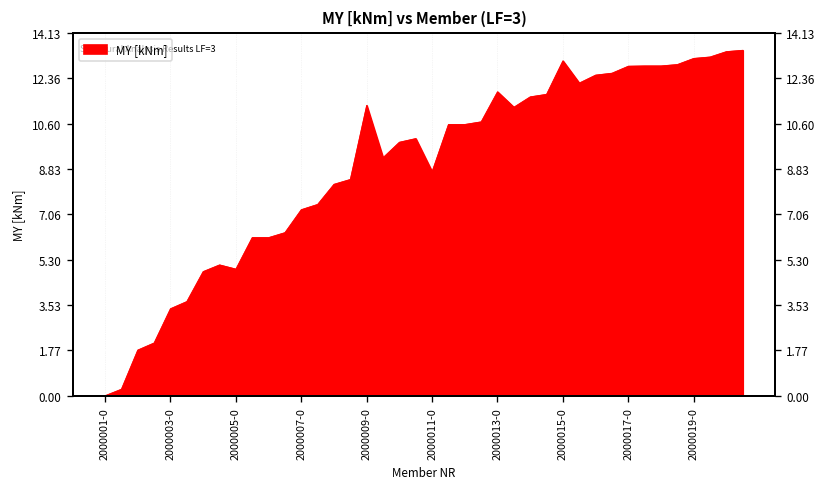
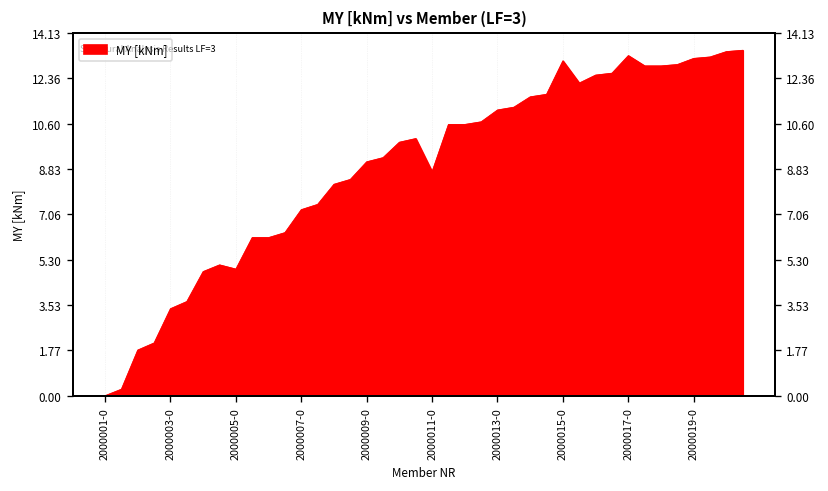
2000009-0: 11.3 -> 9.1
2000013-0: 11.8 -> 11.1
2000017-0: 12.8 -> 13.2
